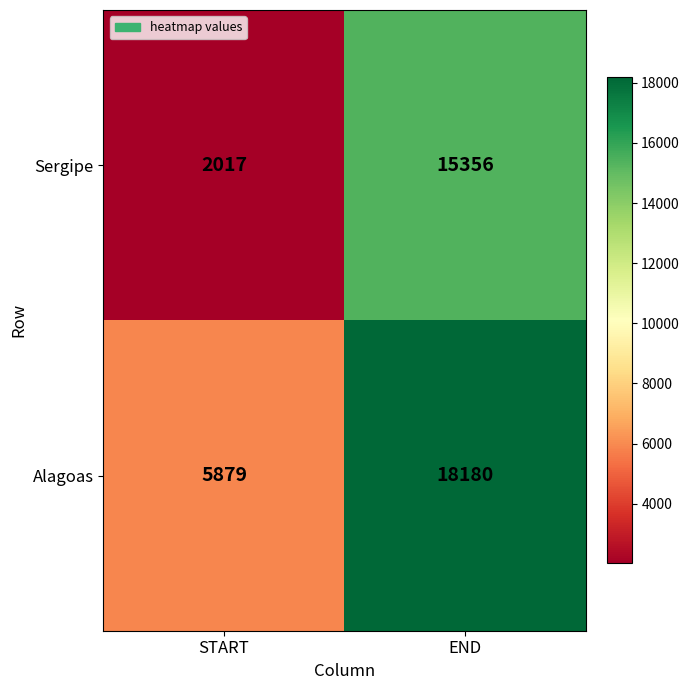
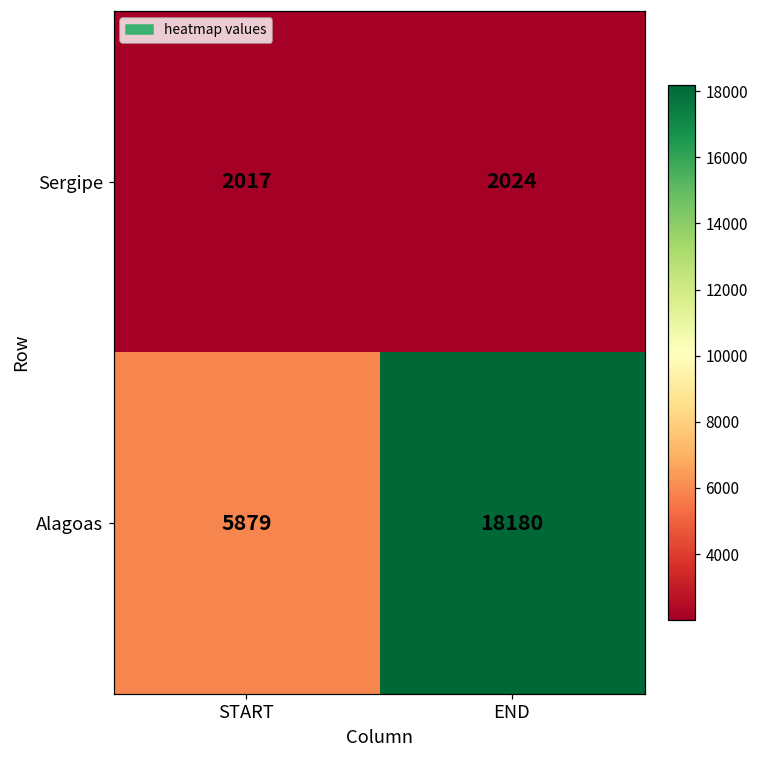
Sergipe, END: 15356 -> 2024
